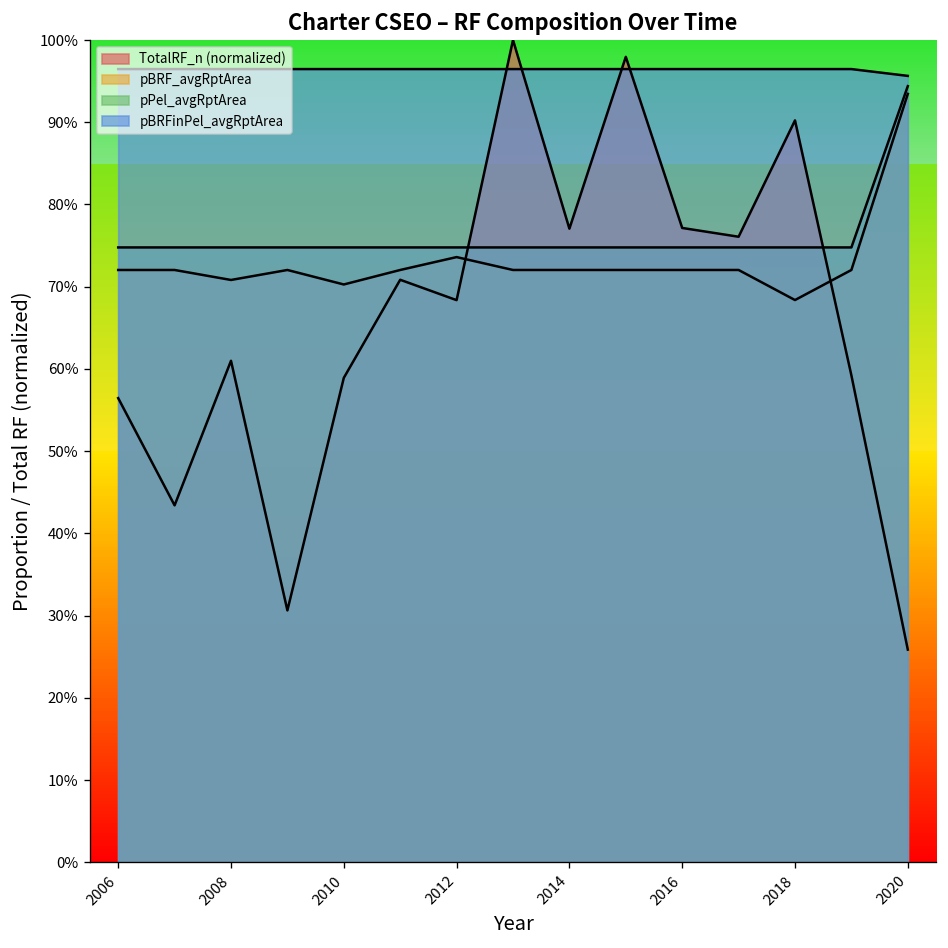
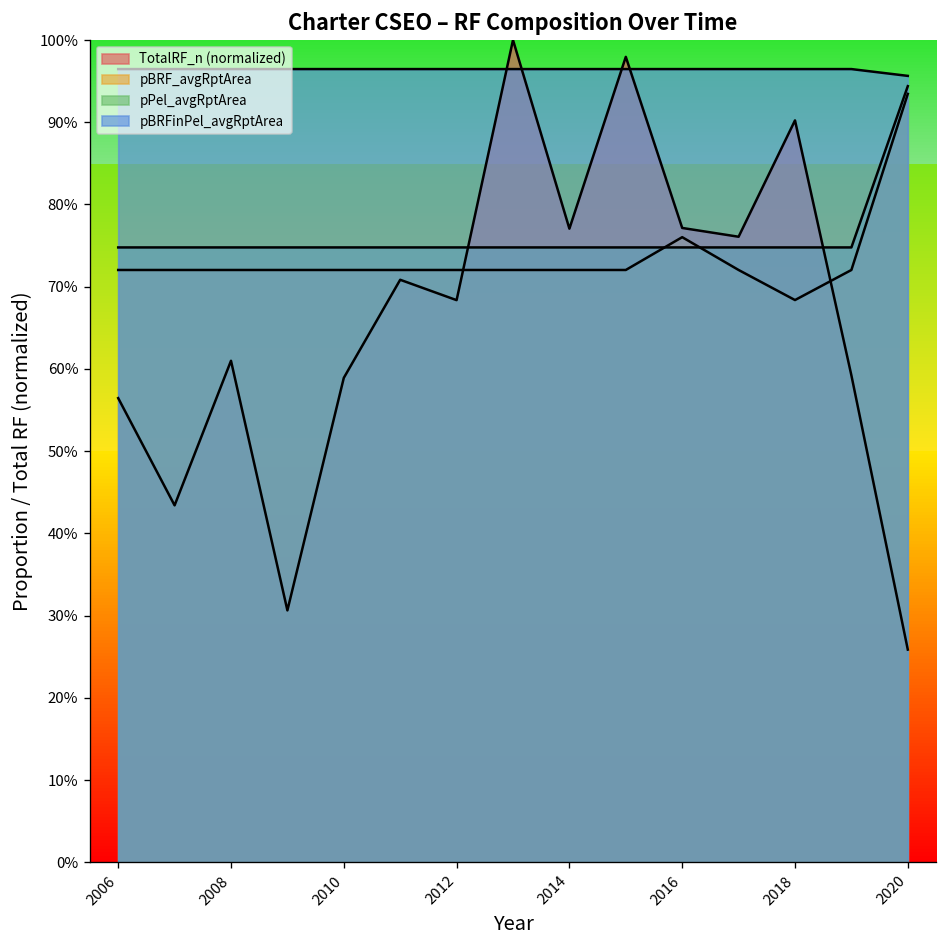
pBRF_avgRptArea, 2008: 71% -> 72%
pBRF_avgRptArea, 2010: 70% -> 72%
pBRF_avgRptArea, 2012: 74% -> 72%
pBRF_avgRptArea, 2016: 72% -> 76%
